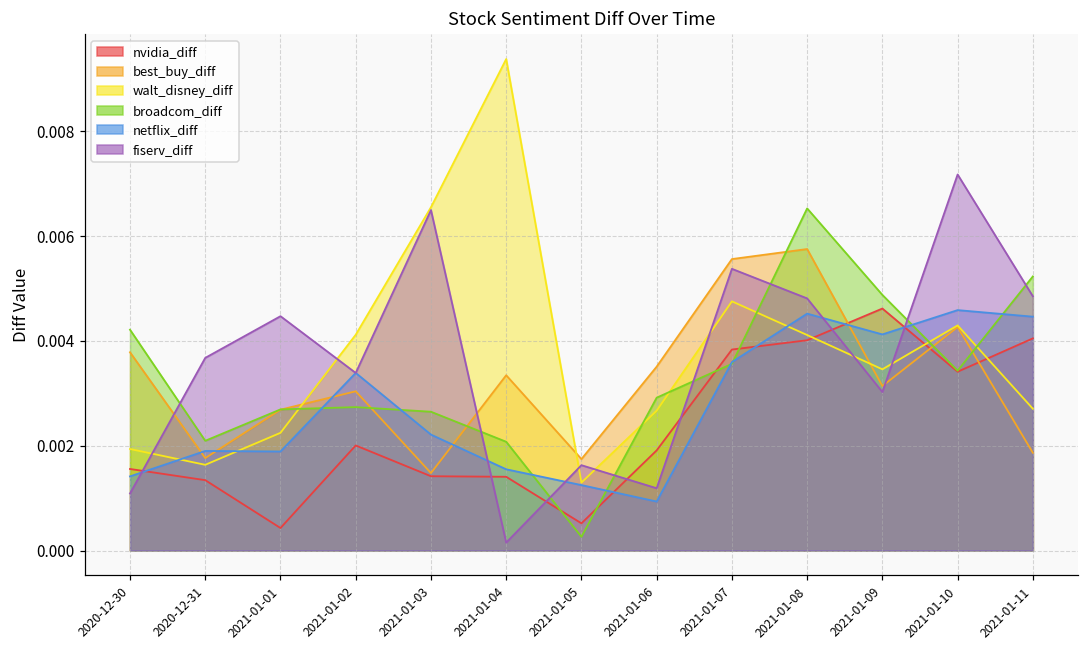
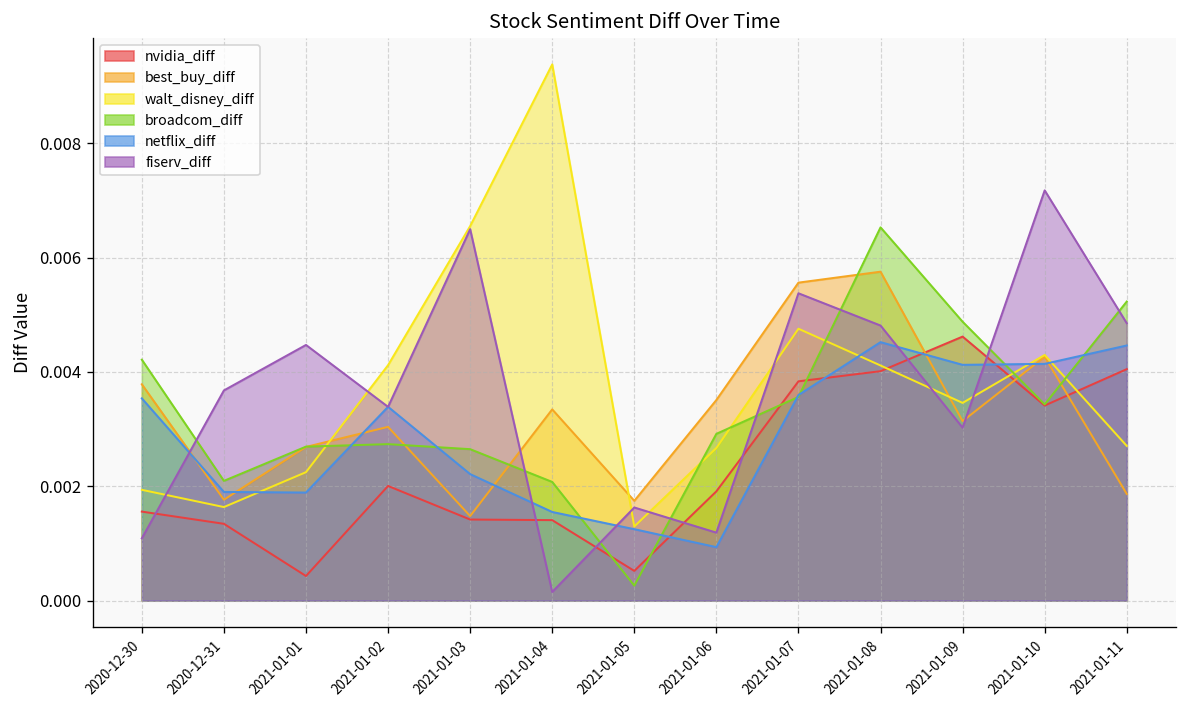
netflix_diff, 2020-12-30: 0.0014 -> 0.0035
netflix_diff, 2021-01-10: 0.0046 -> 0.0041
